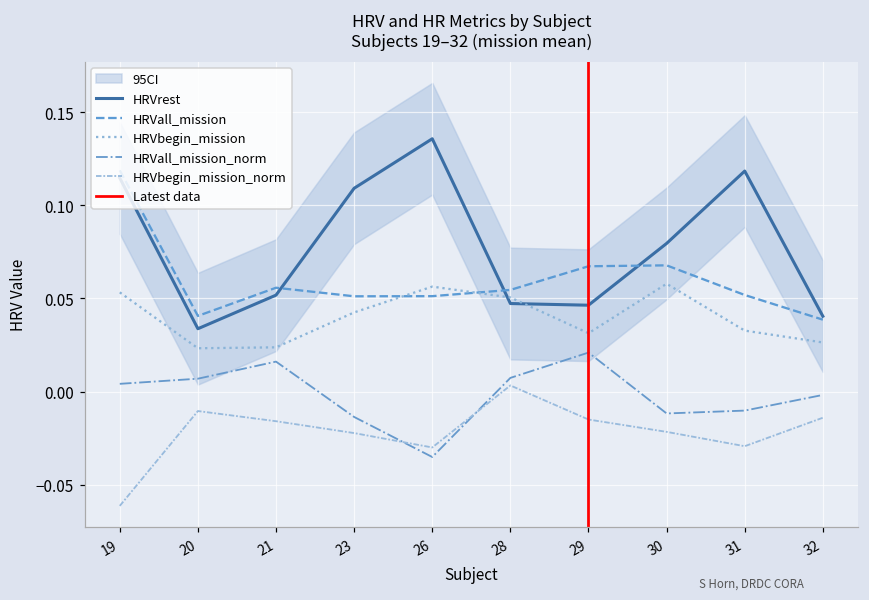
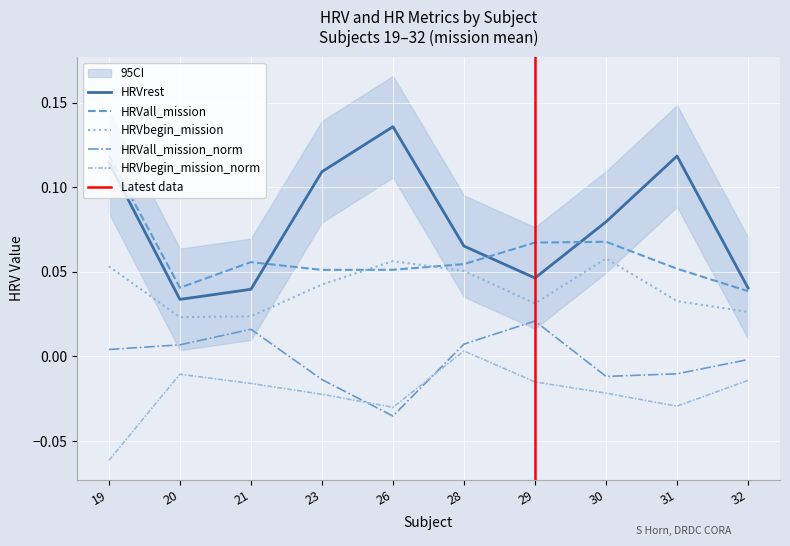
HRVrest, 21: 0.052 -> 0.040
HRVrest, 28: 0.047 -> 0.065
